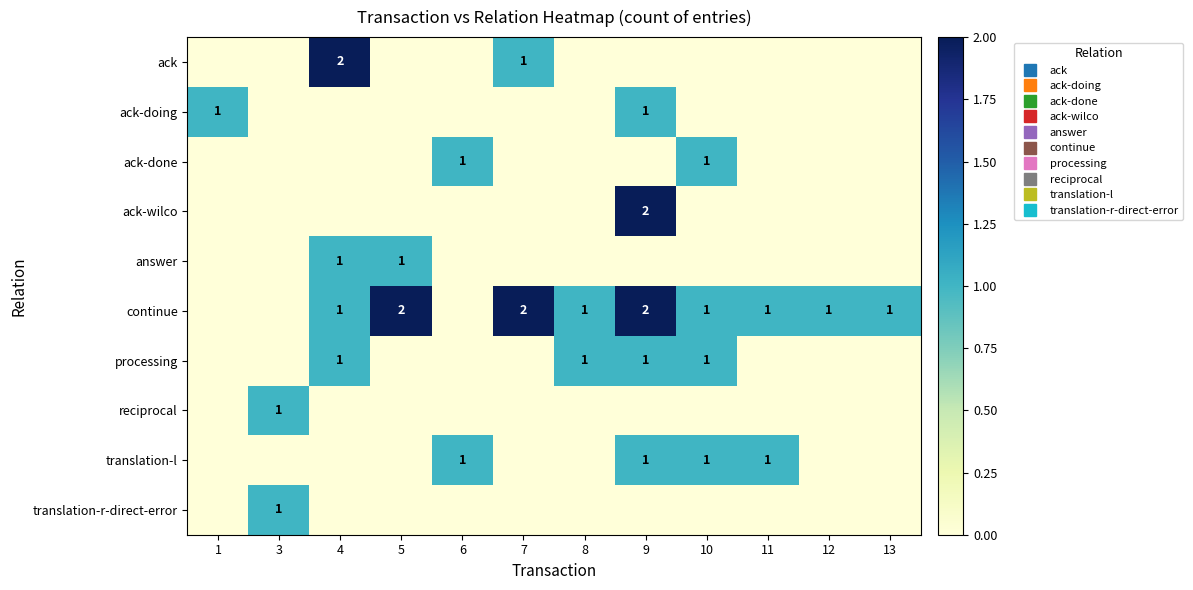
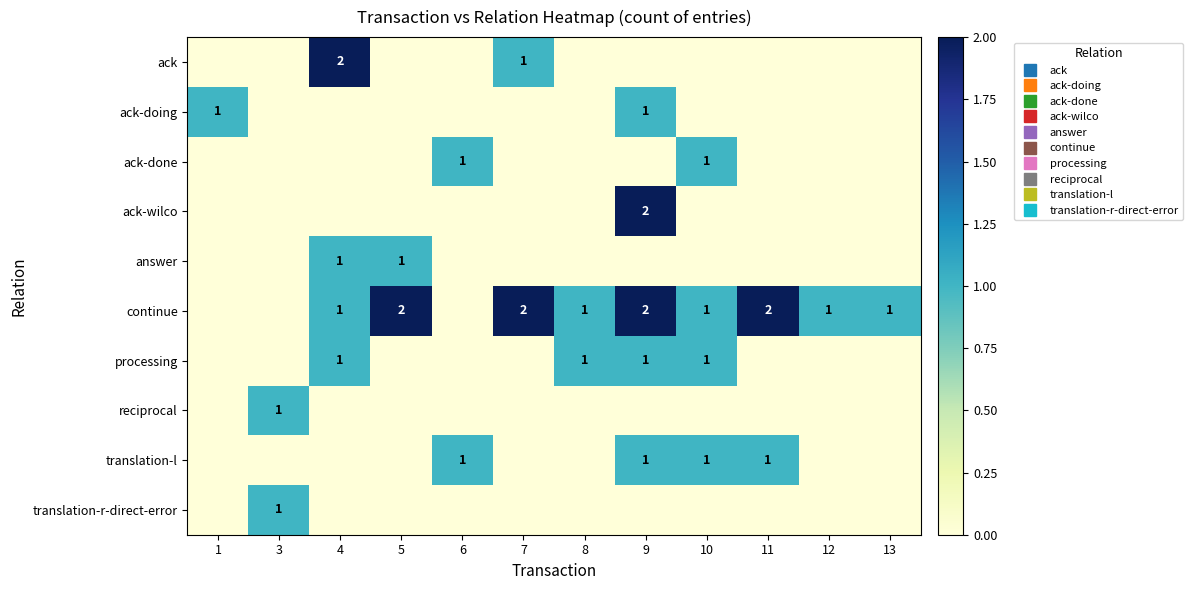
continue, 11: 1 -> 2
